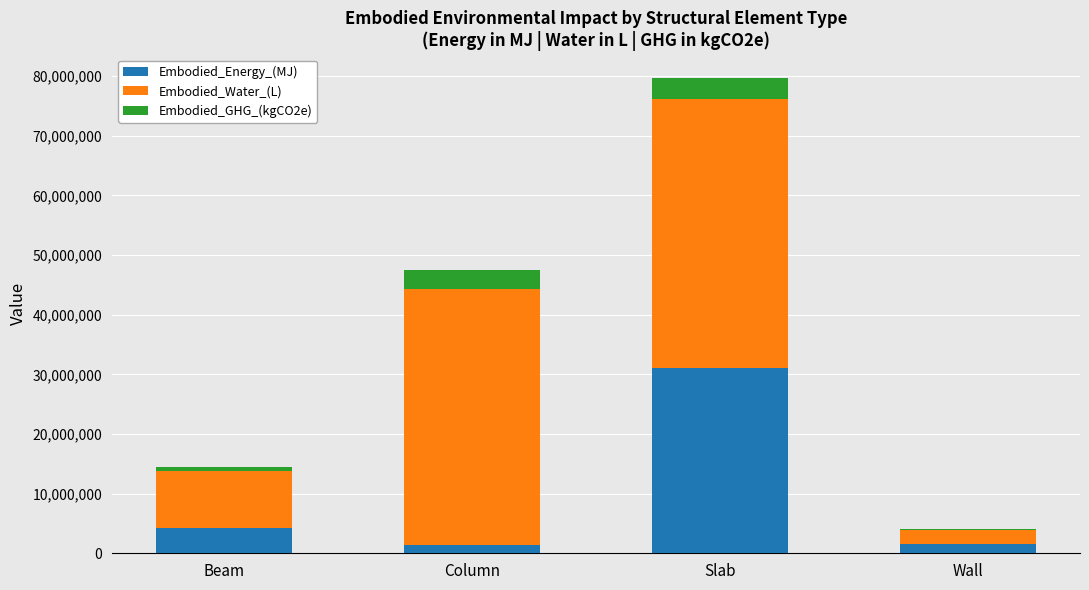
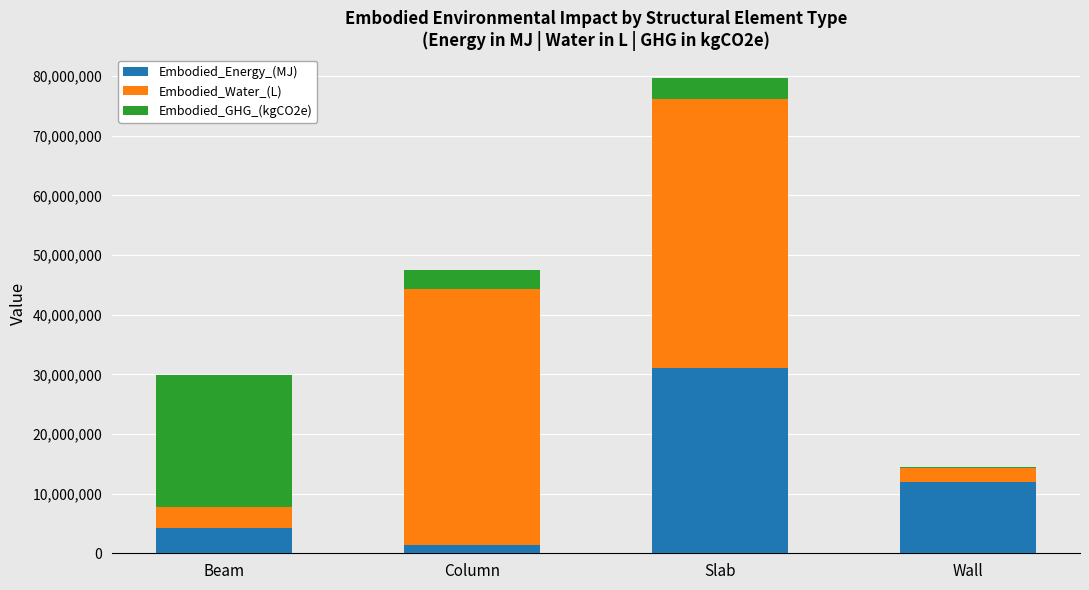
Embodied_Water_(L), Beam: 9,000,000 -> 3,000,000
Embodied_GHG_(kgCO2e), Beam: 1,000,000 -> 22,000,000
Embodied_Energy_(MJ), Wall: 2,000,000 -> 12,000,000
